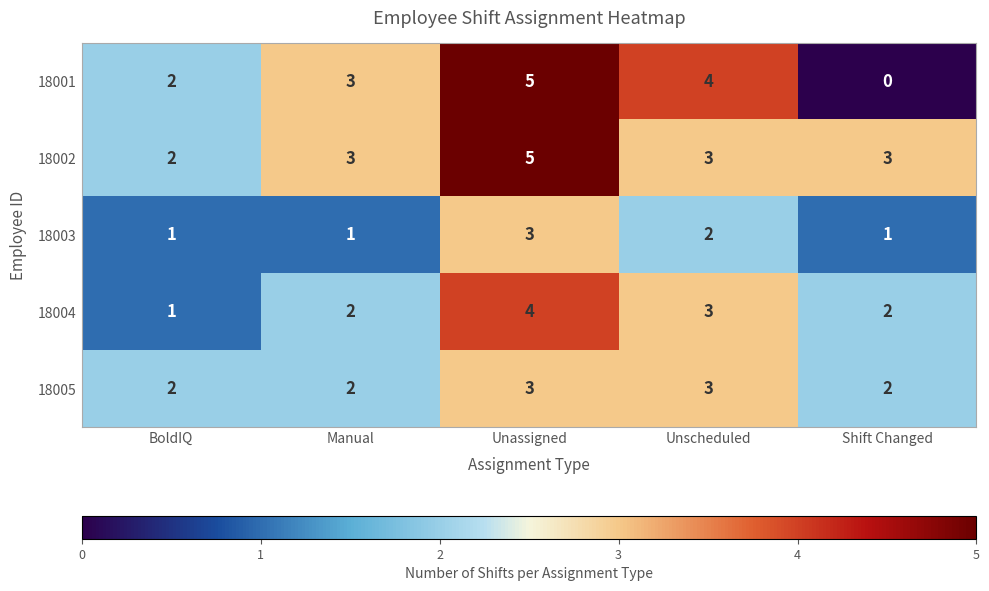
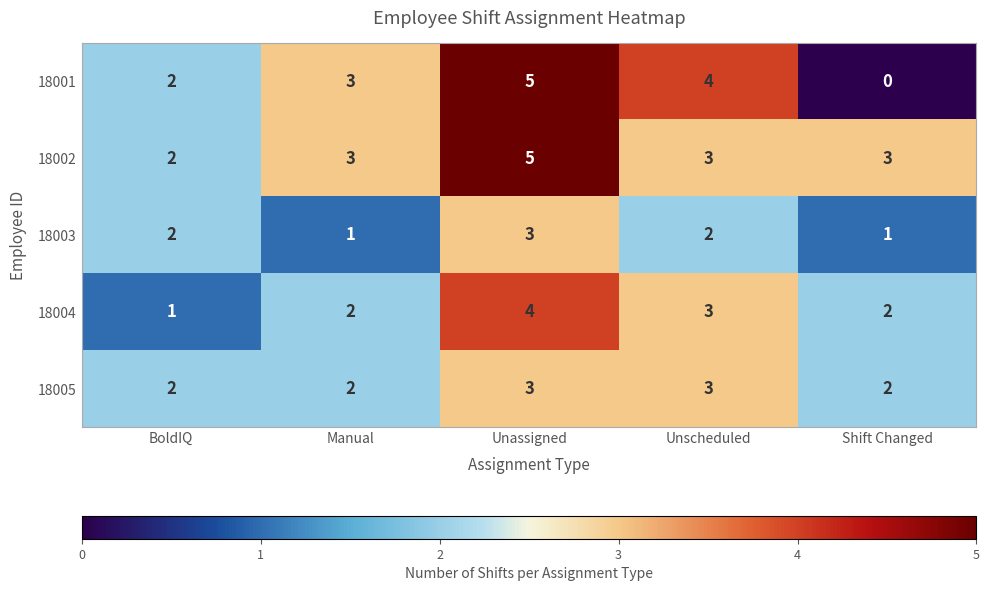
18003, BoldIQ: 1 -> 2
